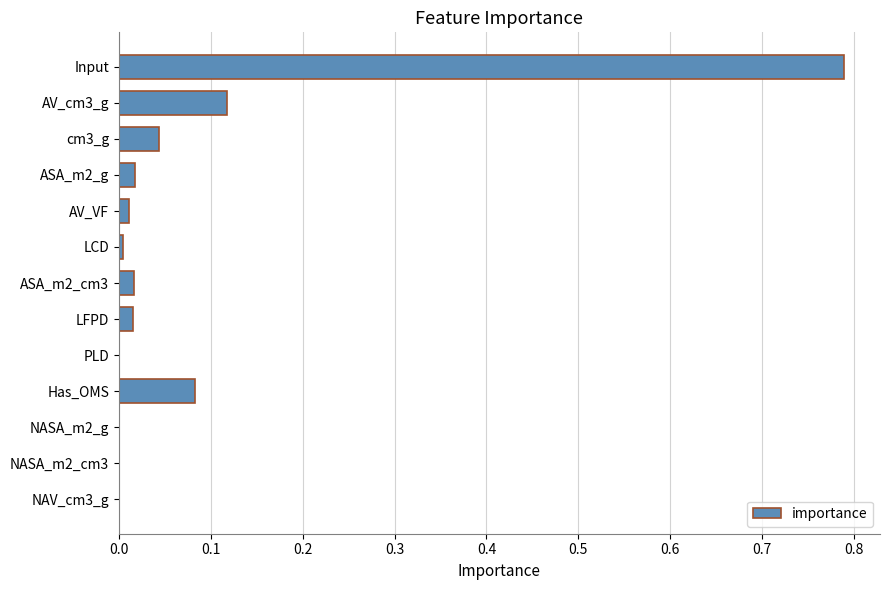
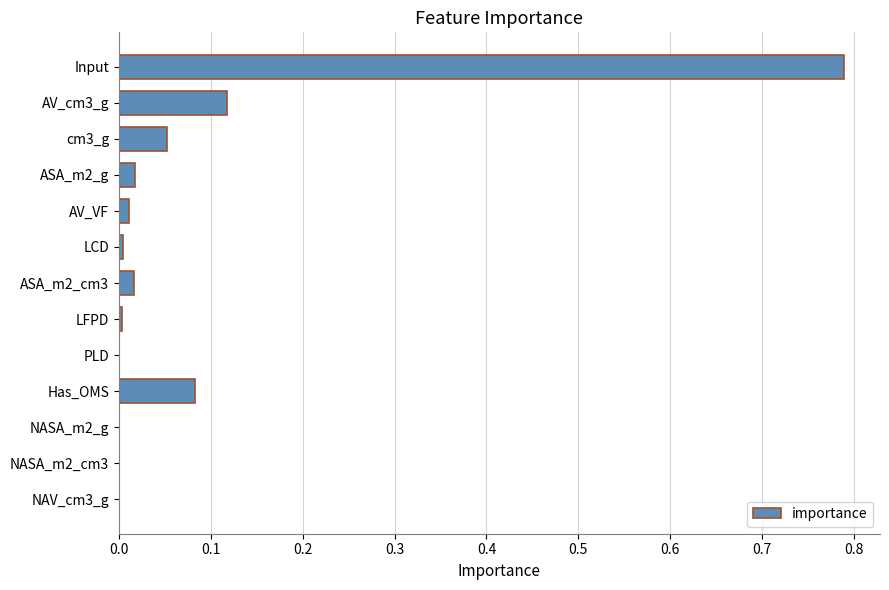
cm3_g: 0.04 -> 0.05
LFPD: 0.02 -> 0.00
